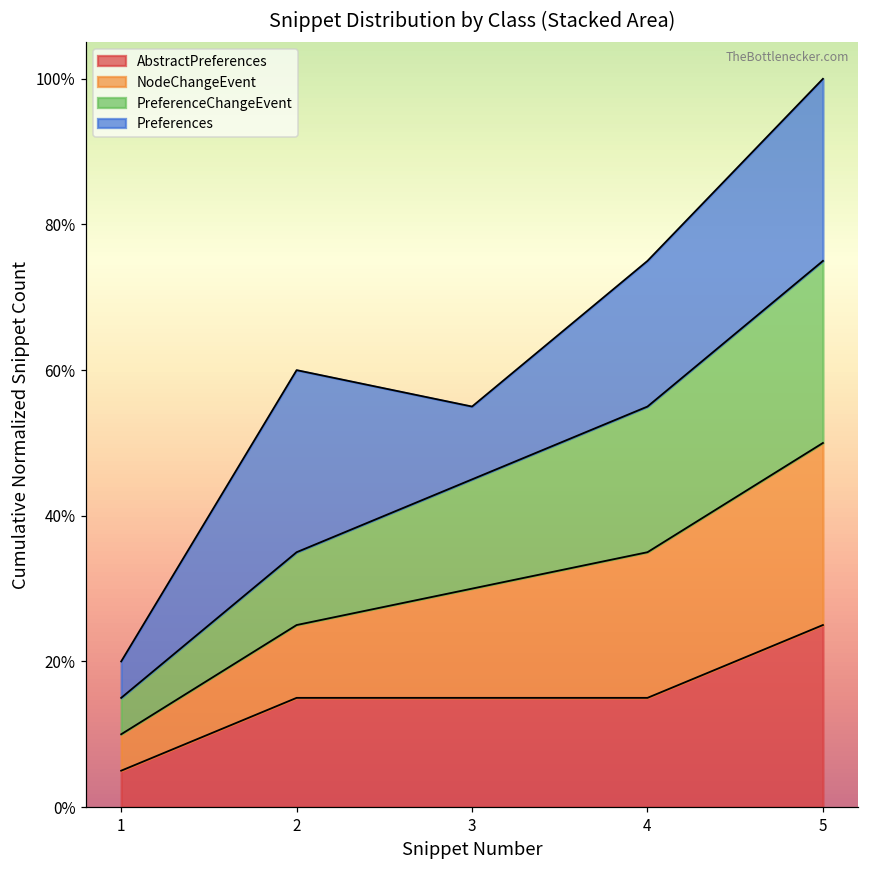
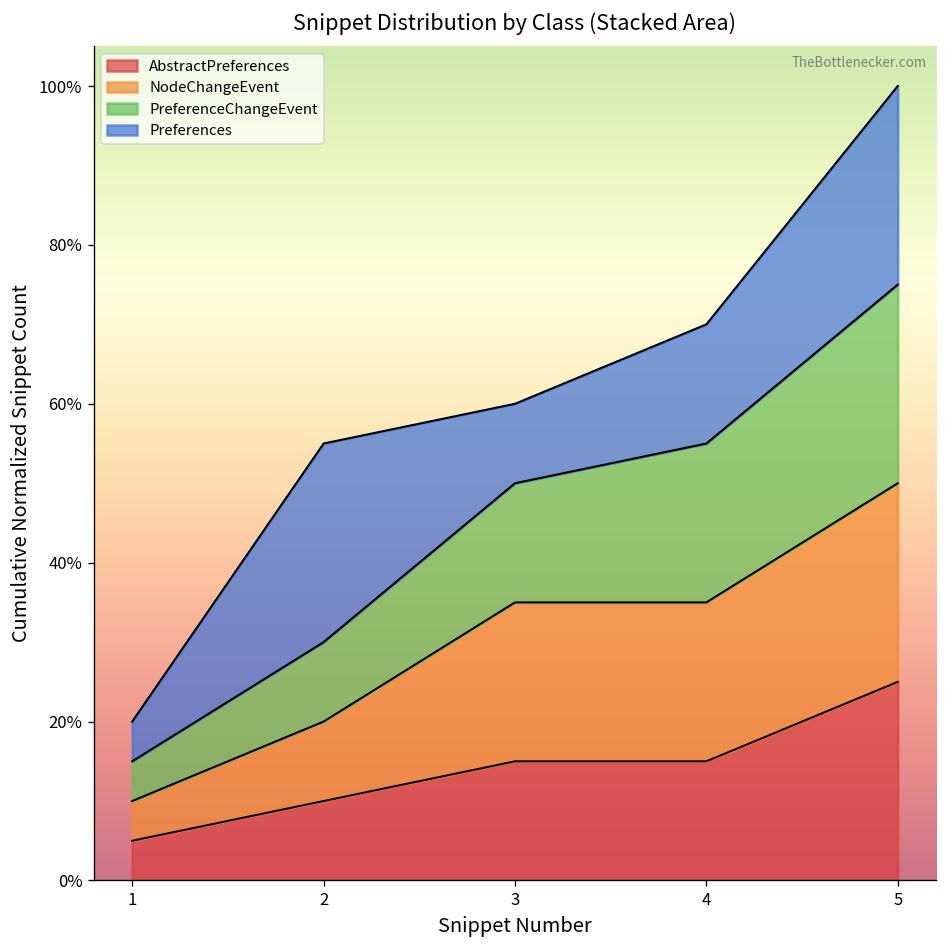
AbstractPreferences, 2: 15% -> 10%
NodeChangeEvent, 3: 15% -> 20%
Preferences, 4: 20% -> 15%
